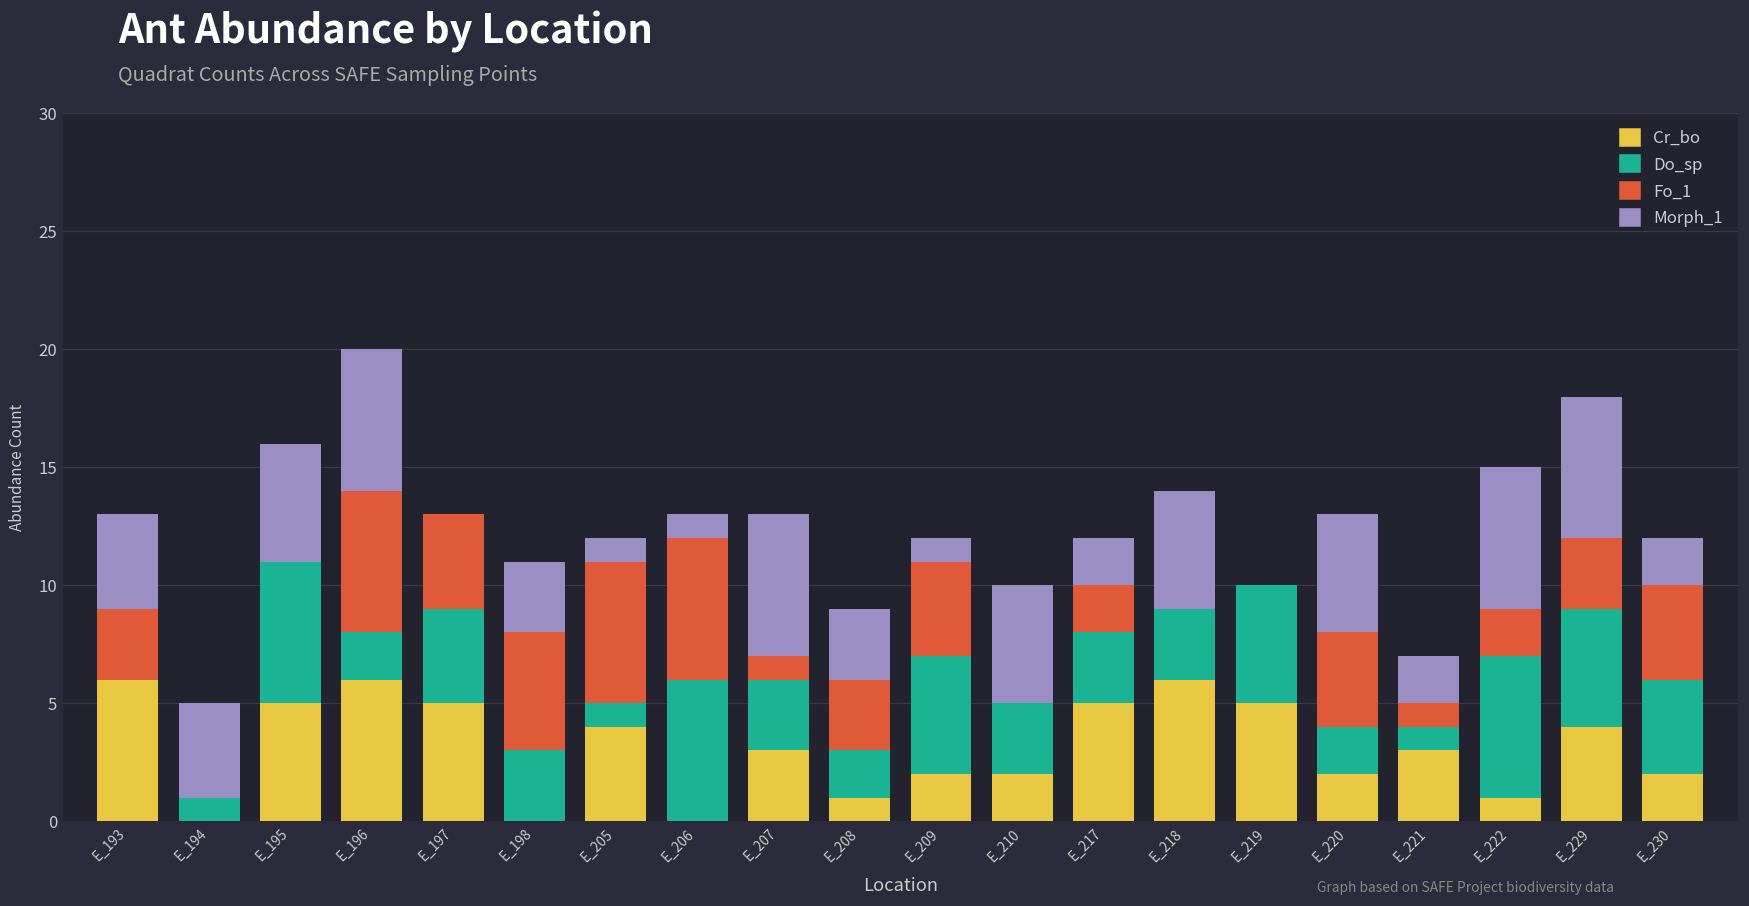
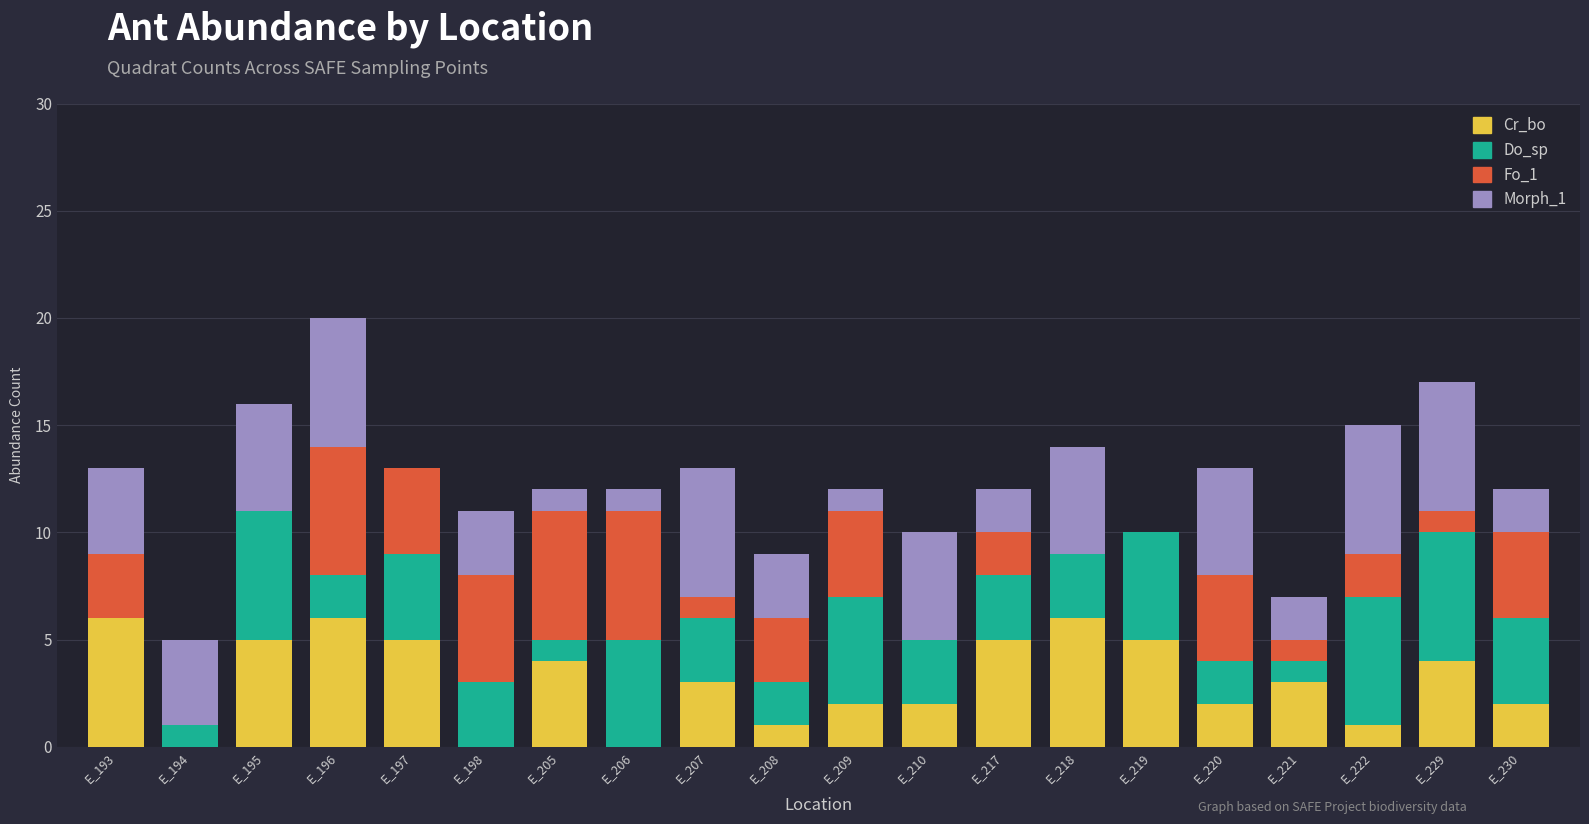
Do_sp, E_206: 6 -> 5
Do_sp, E_229: 5 -> 6
Fo_1, E_229: 3 -> 1
